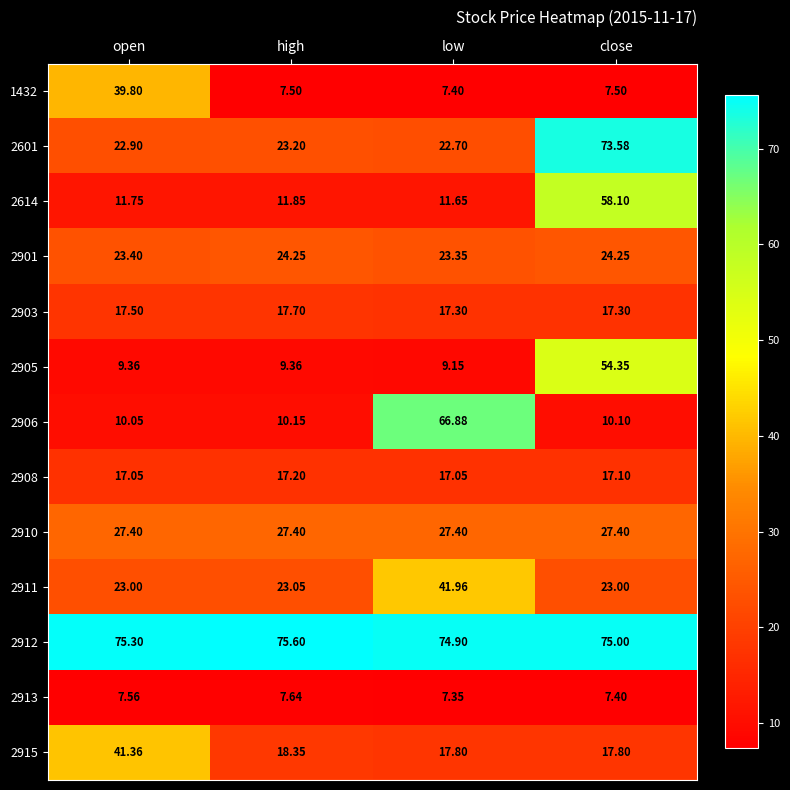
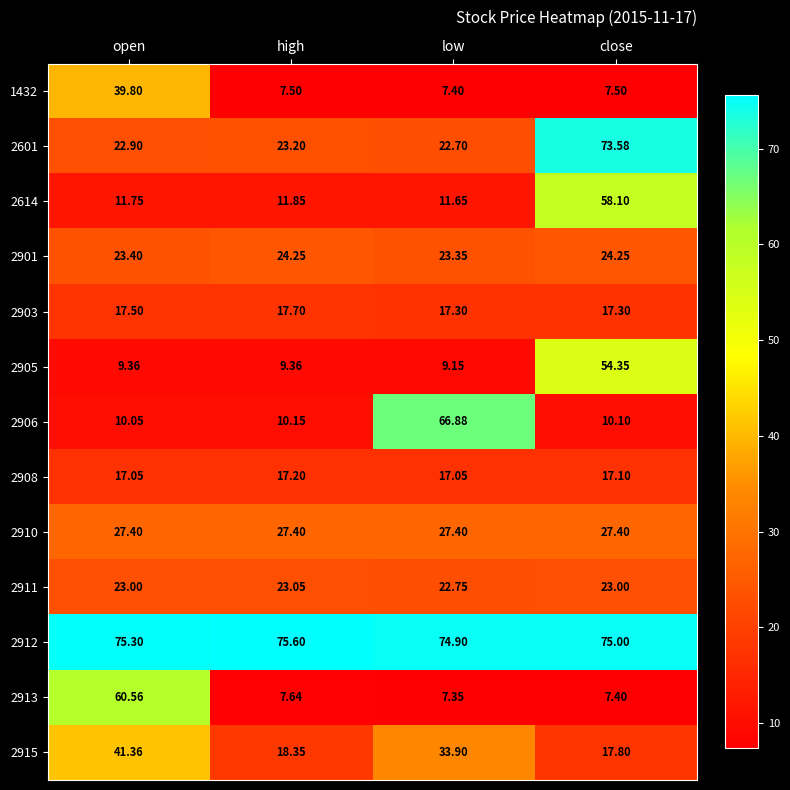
2911, low: 41.96 -> 22.75
2913, open: 7.56 -> 60.56
2915, low: 17.80 -> 33.90
